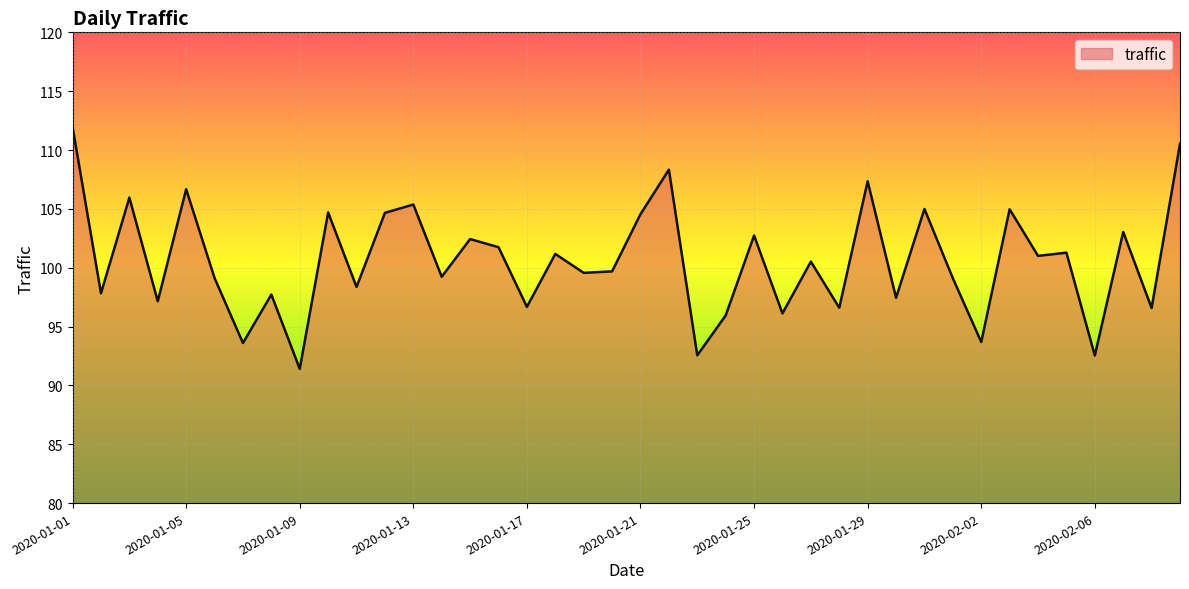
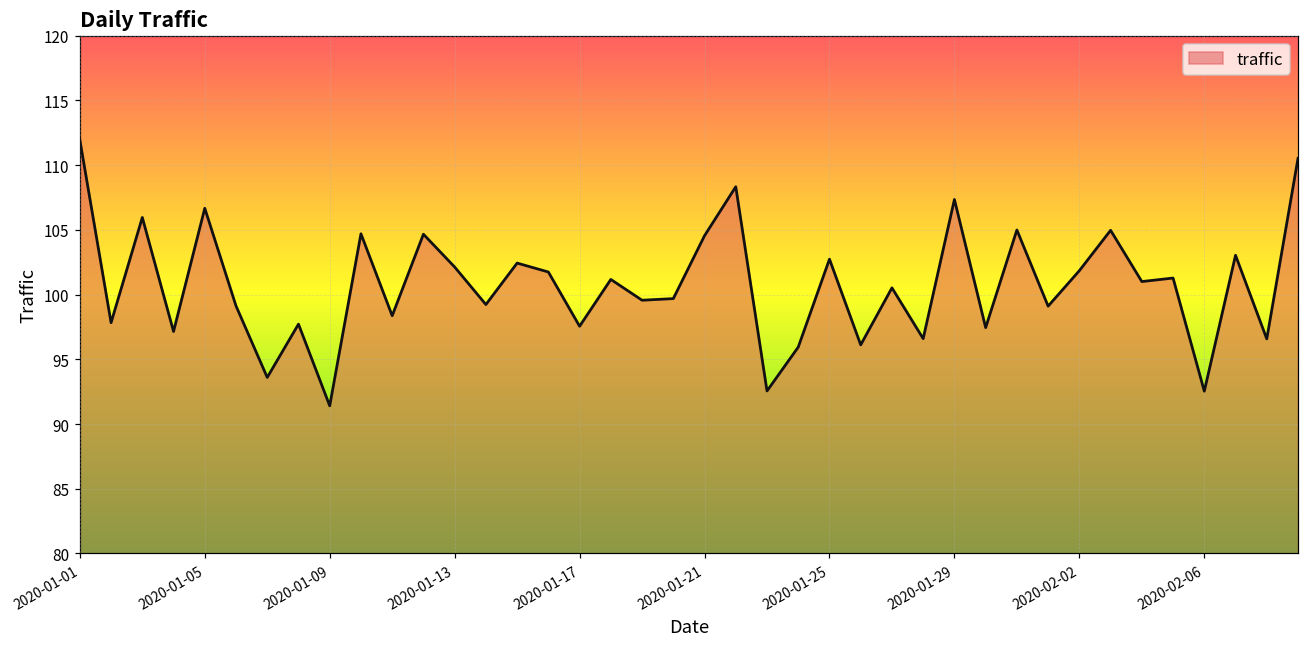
2020-01-13: 105.4 -> 102.1
2020-01-17: 96.7 -> 97.6
2020-02-02: 93.7 -> 101.8
